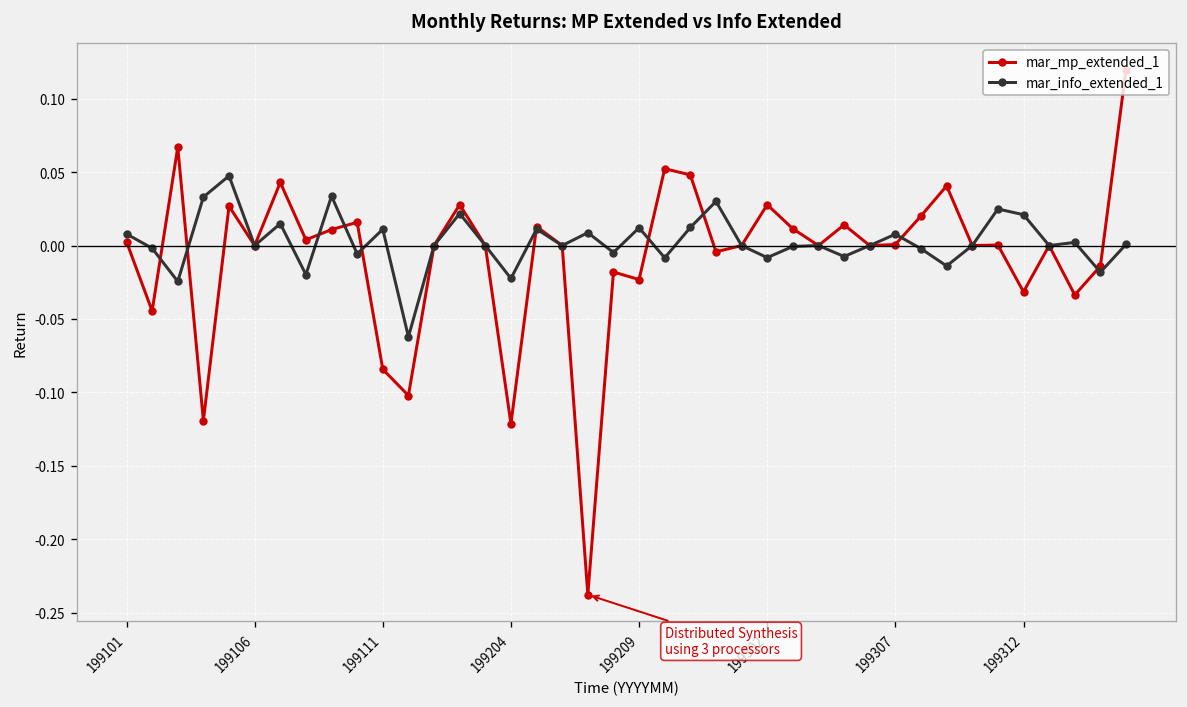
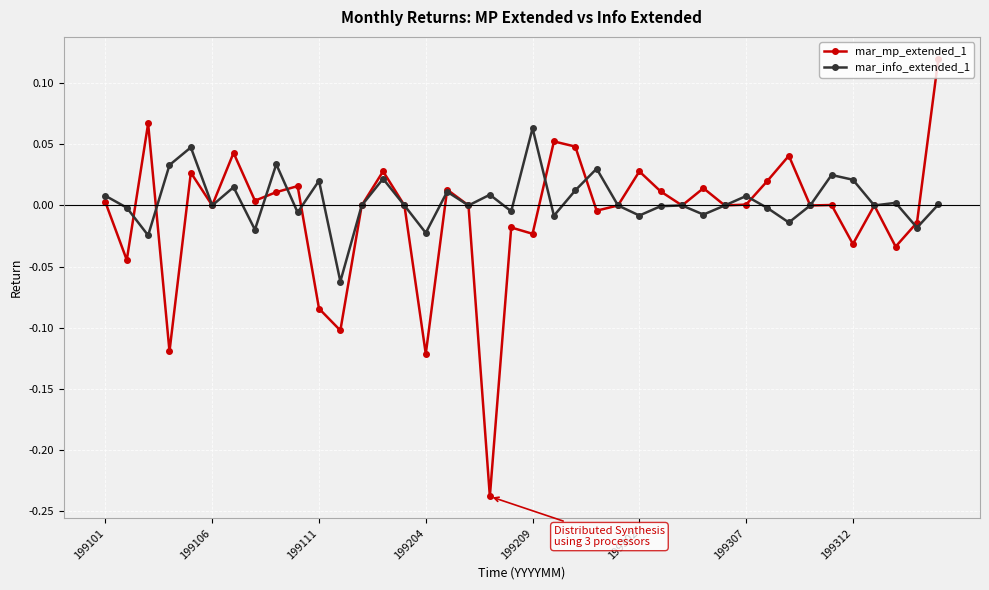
mar_info_extended_1, 199111: 0.011 -> 0.020
mar_info_extended_1, 199209: 0.012 -> 0.063
